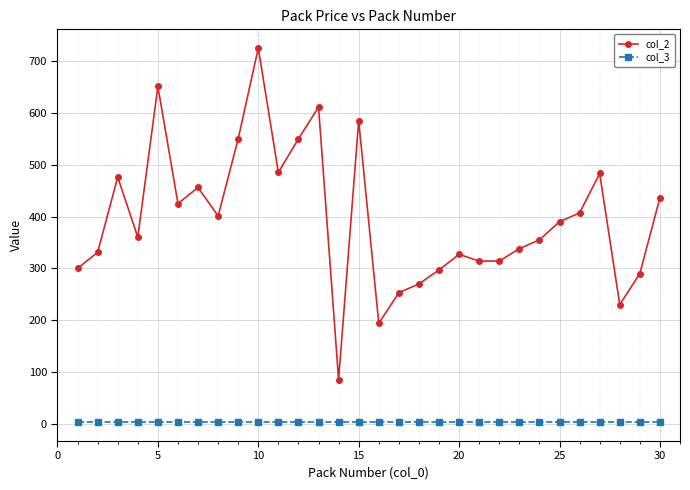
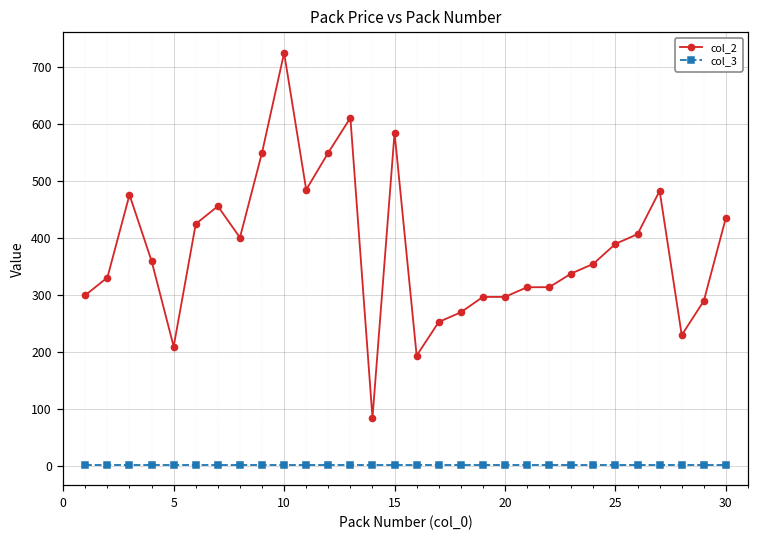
col_2, 5: 650 -> 210
col_2, 20: 330 -> 300
